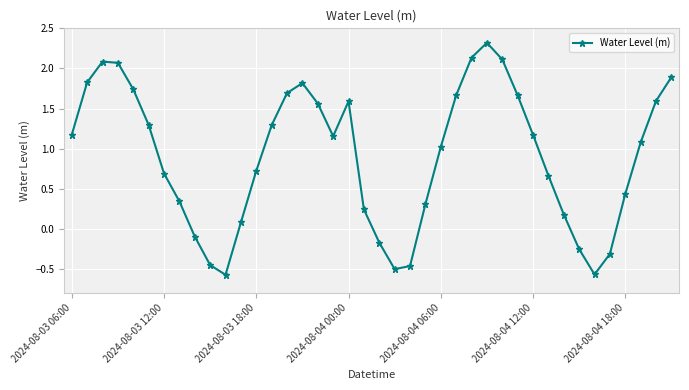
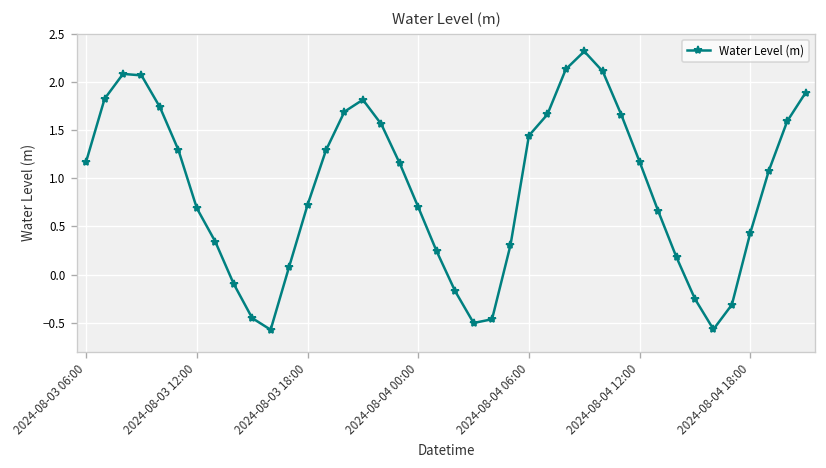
2024-08-04 00:00: 1.6 -> 0.7
2024-08-04 06:00: 1.0 -> 1.4
